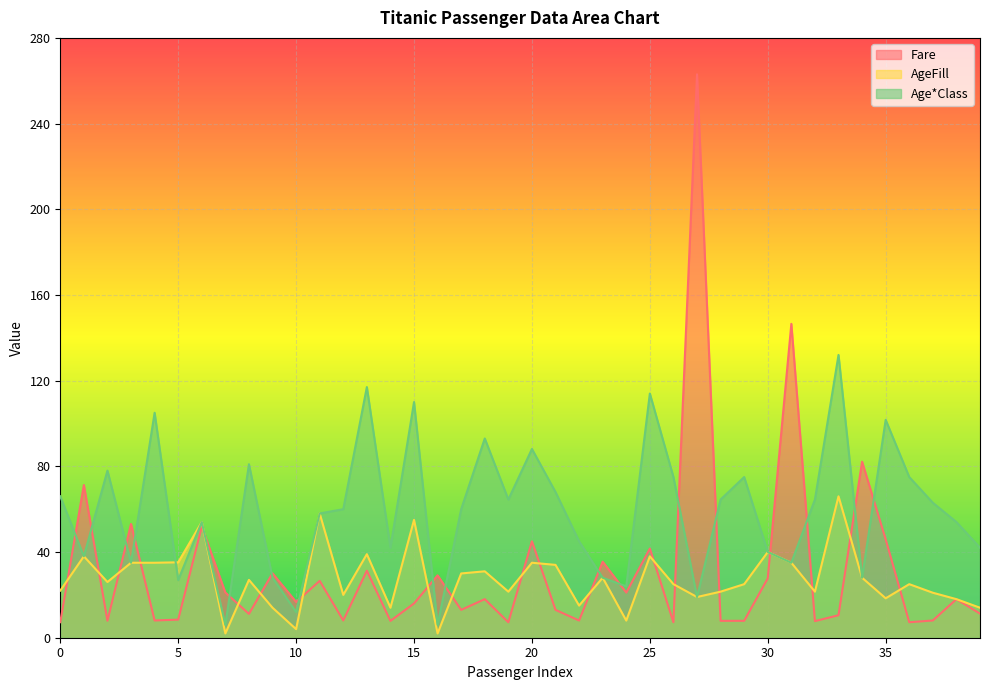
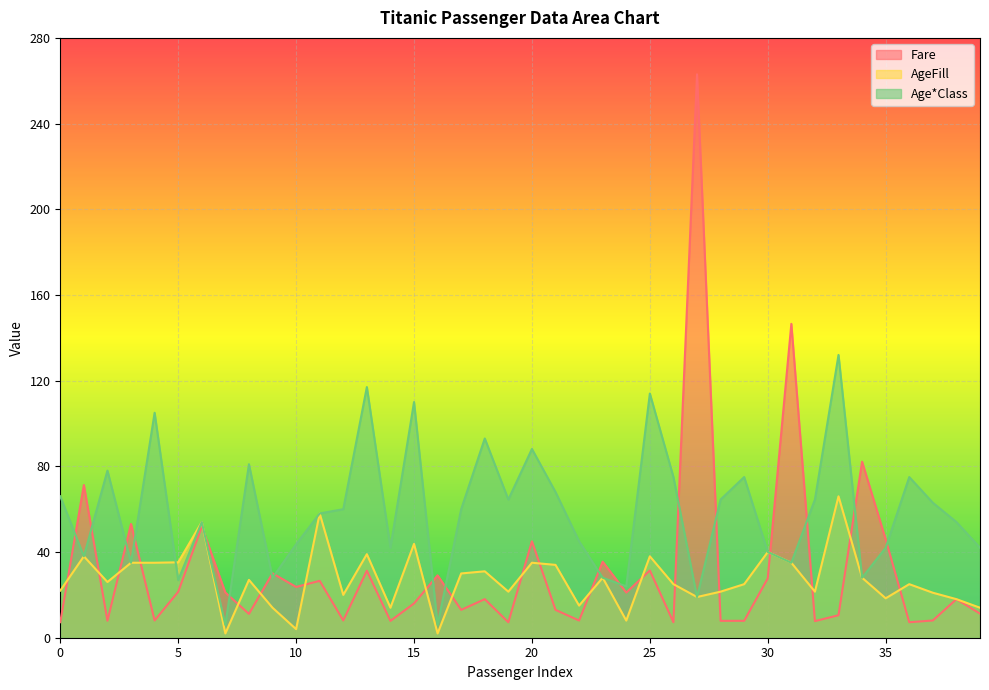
Fare, 5: 8 -> 21
Fare, 10: 17 -> 24
Age*Class, 10: 12 -> 44
AgeFill, 15: 55 -> 44
Fare, 25: 42 -> 31
Age*Class, 35: 102 -> 42
